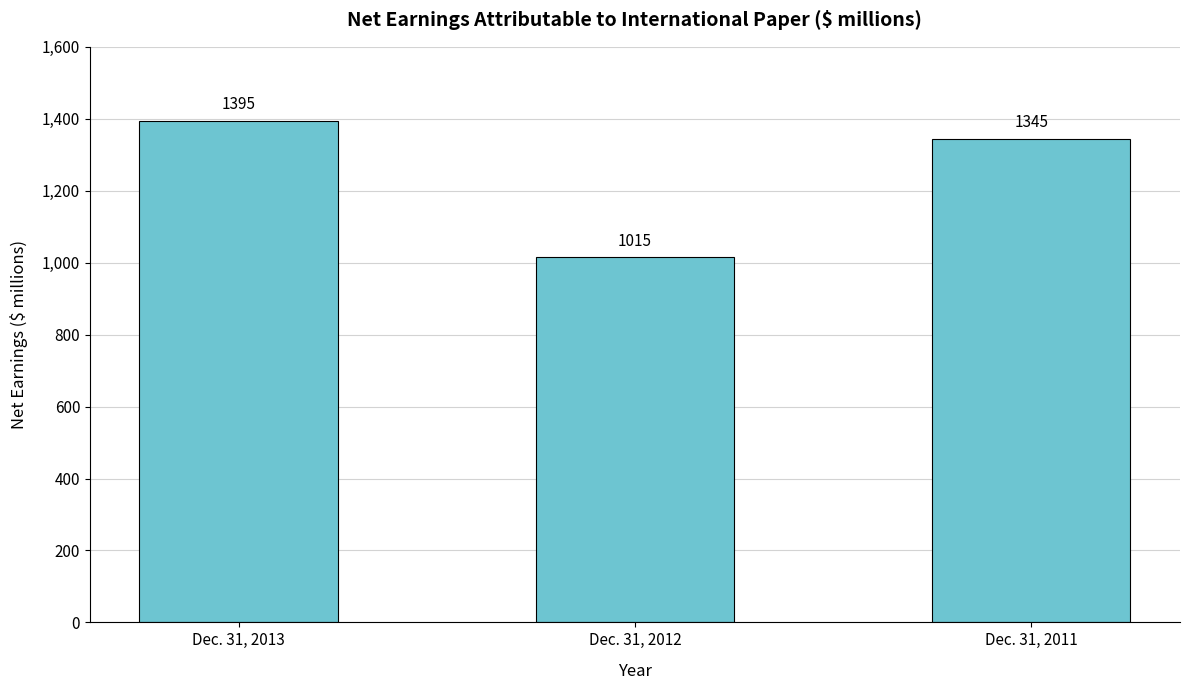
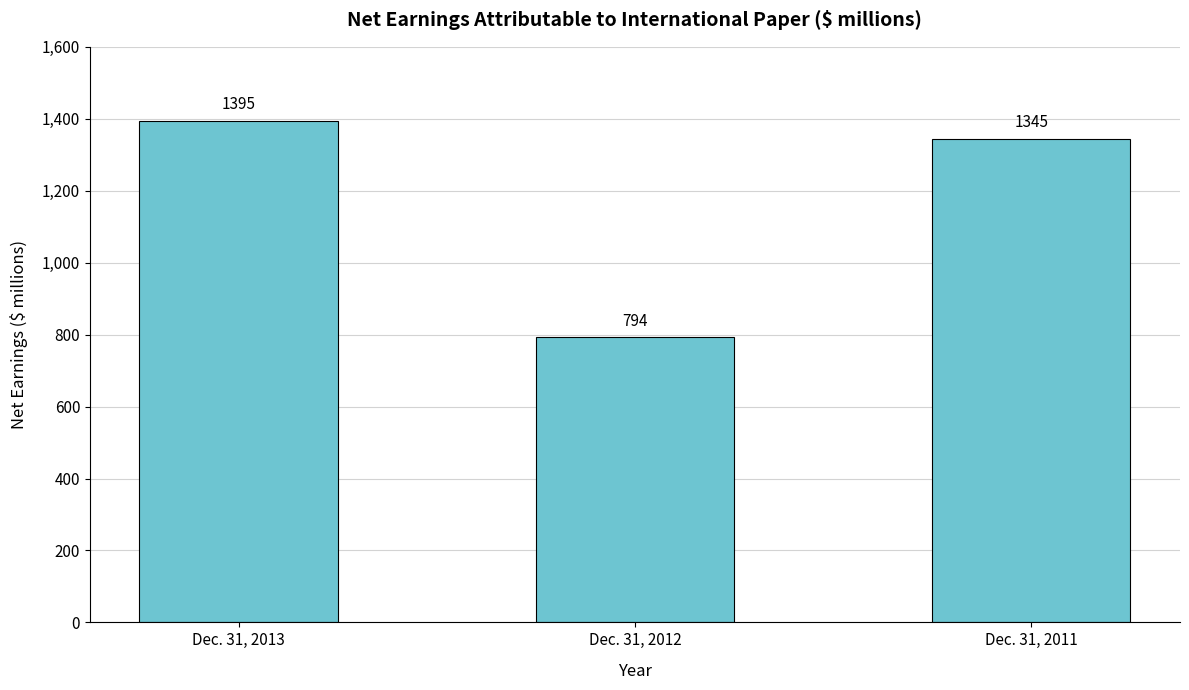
Dec. 31, 2012: 1015 -> 794
